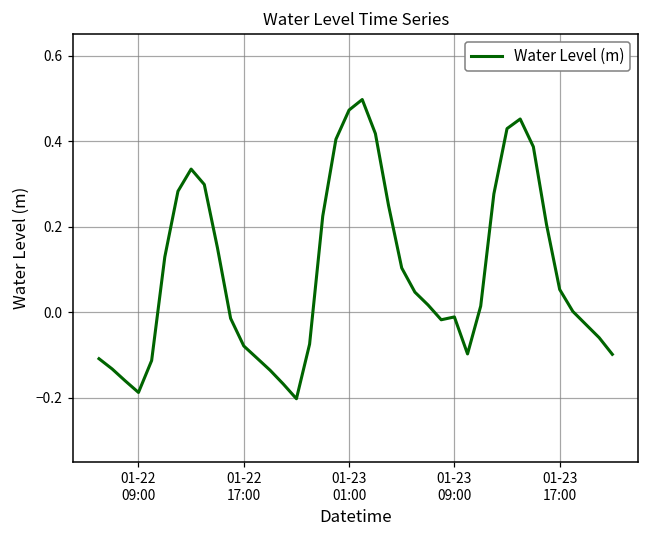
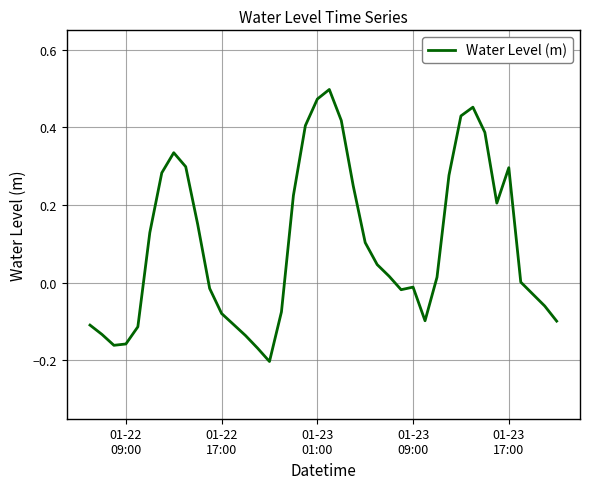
01-22 09:00: -0.19 -> -0.16
01-23 17:00: 0.05 -> 0.30
